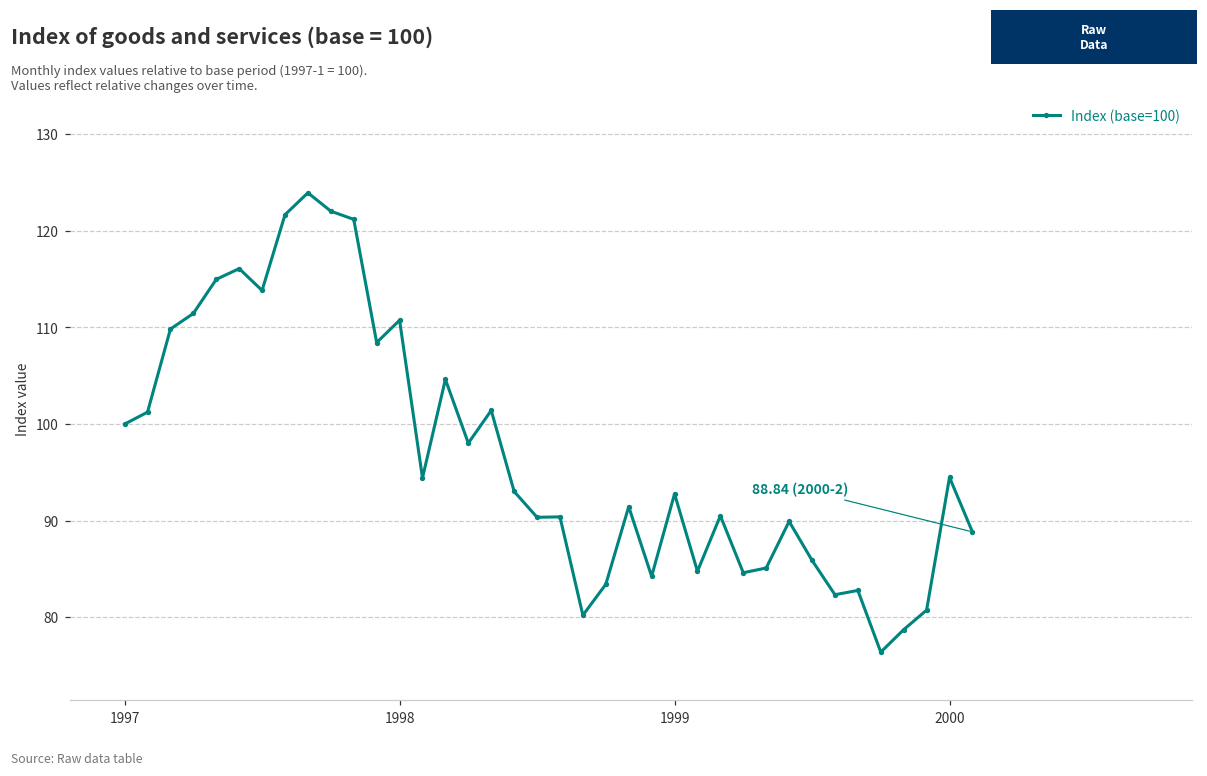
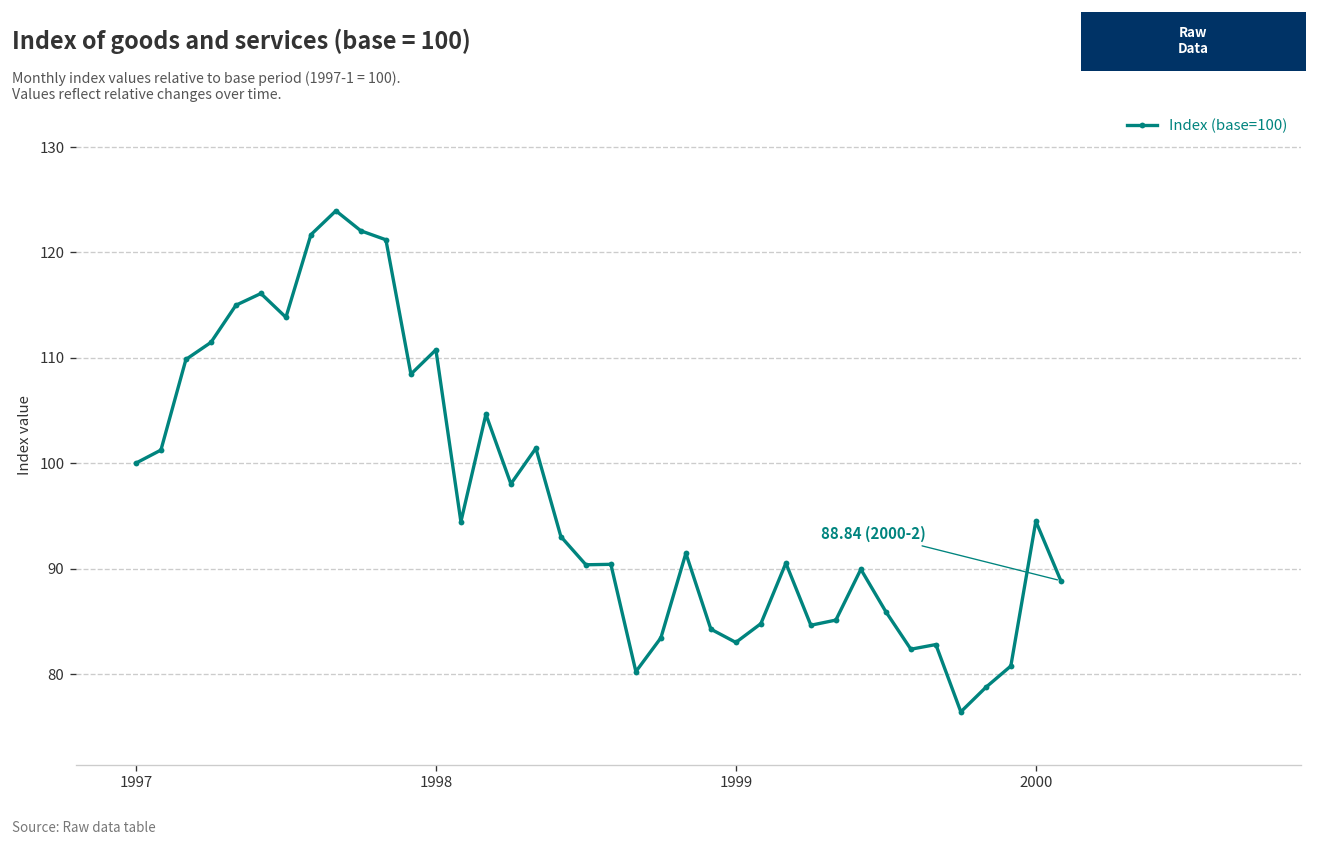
1999: 93 -> 83
